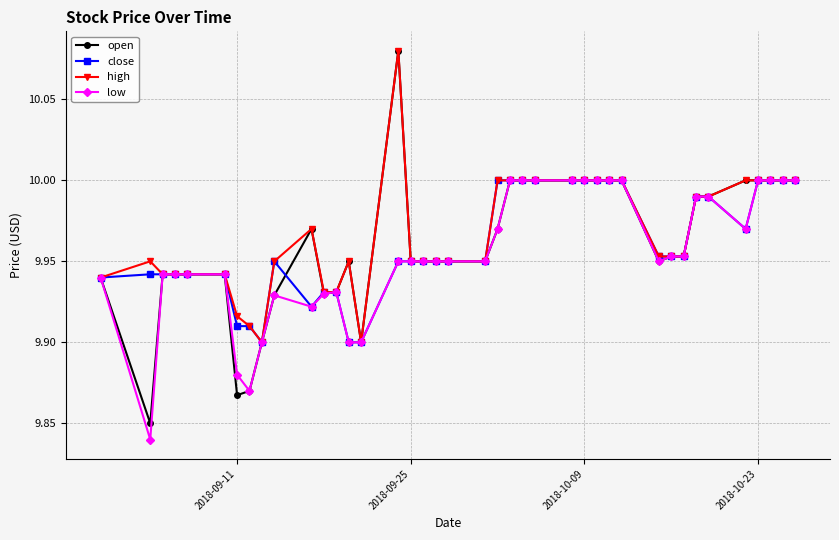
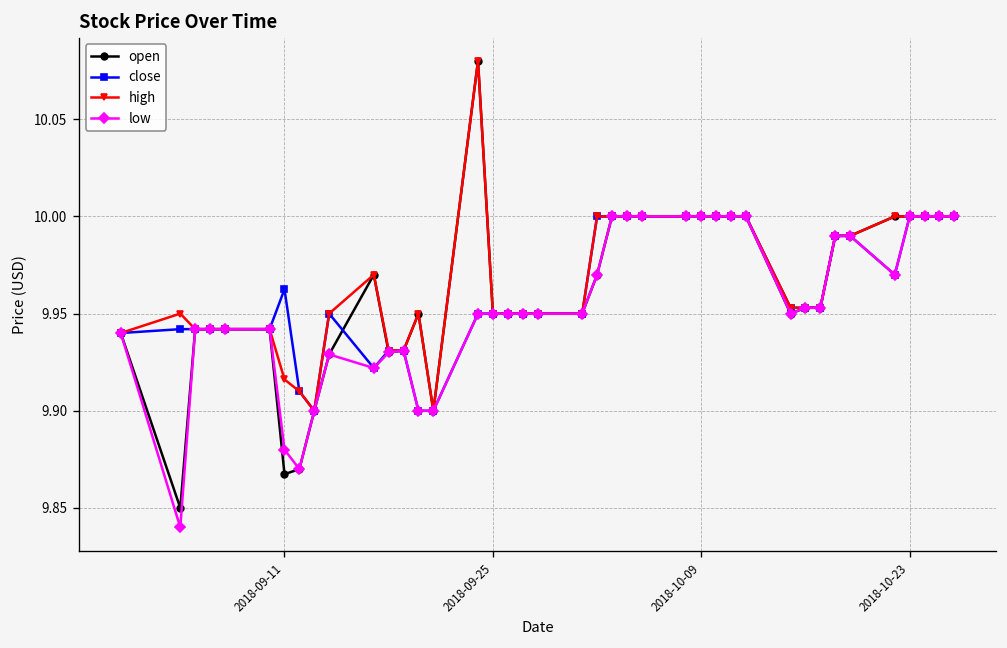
close, 2018-09-11: 9.910 -> 9.963
